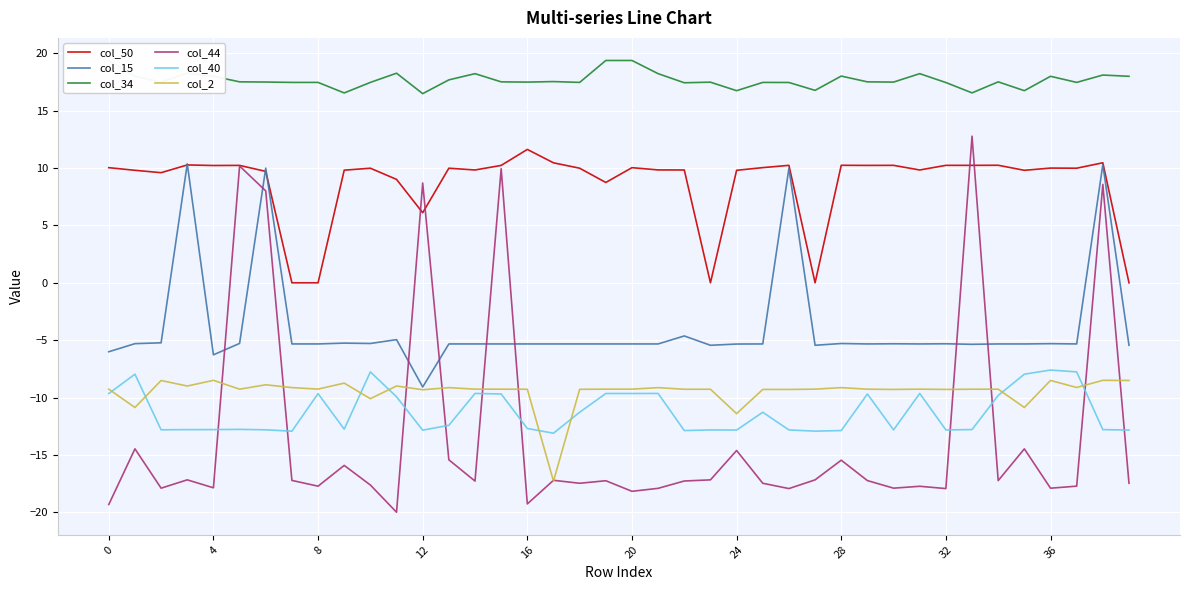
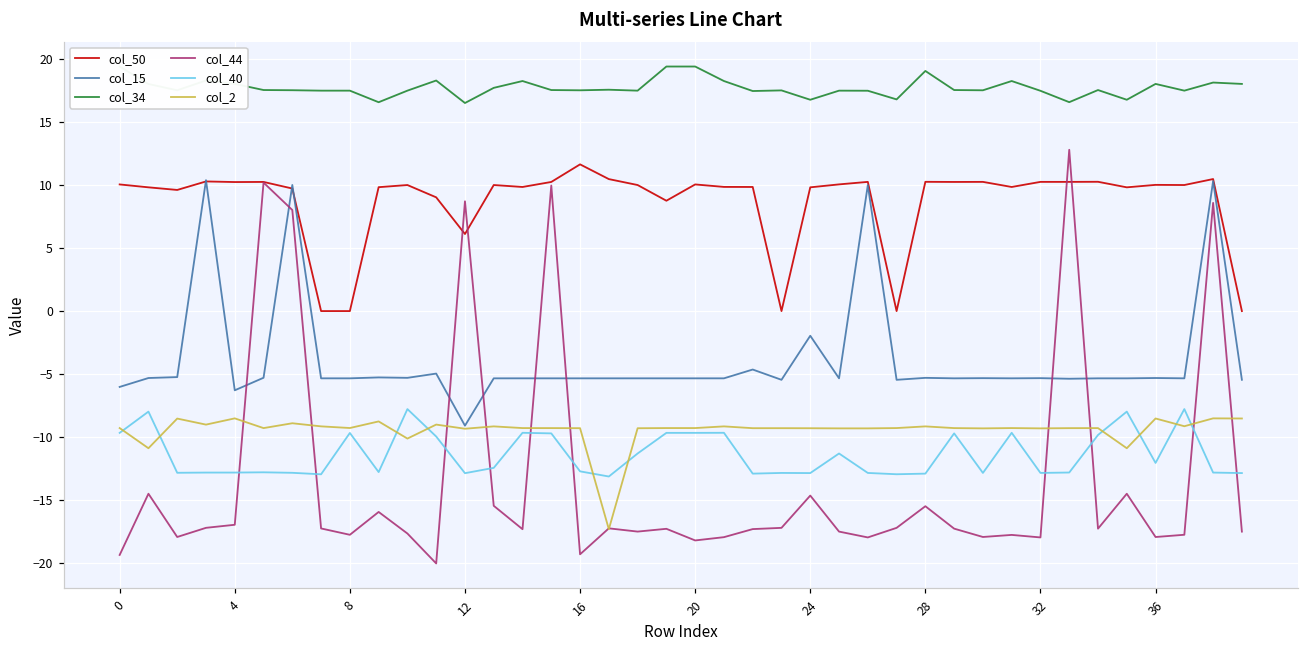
col_44, 4: -17.9 -> -16.9
col_15, 24: -5.3 -> -2.0
col_2, 24: -11.4 -> -9.3
col_34, 28: 18.0 -> 19.0
col_40, 36: -7.6 -> -12.0
